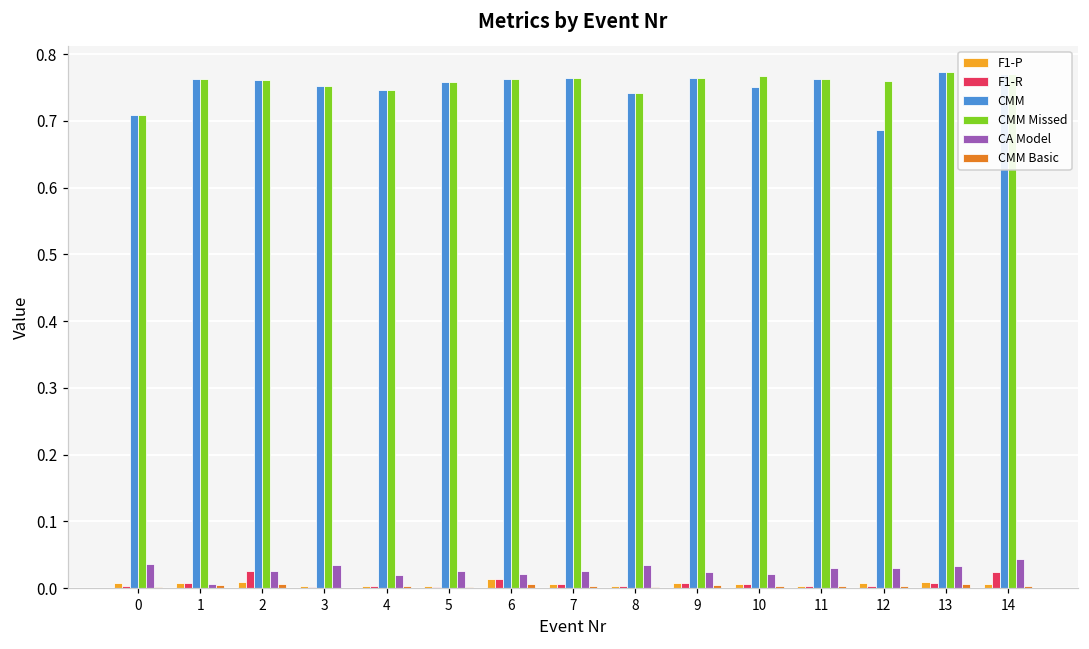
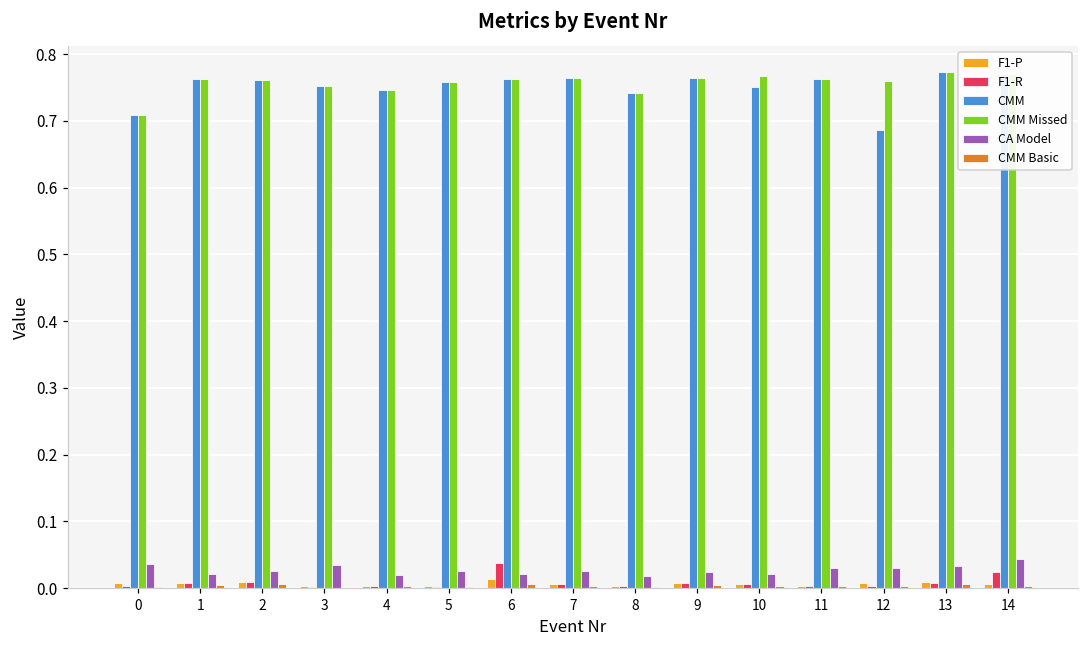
CA Model, 1: 0.01 -> 0.02
F1-R, 2: 0.03 -> 0.01
F1-R, 6: 0.01 -> 0.04
CA Model, 8: 0.03 -> 0.02
